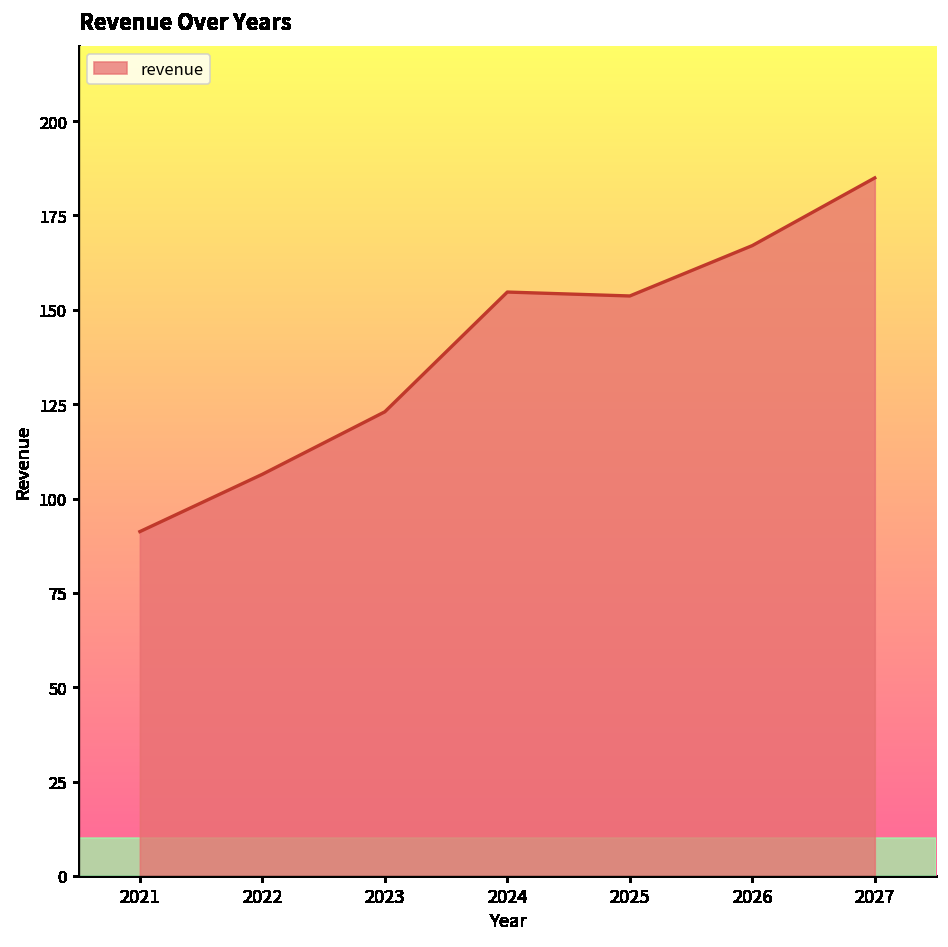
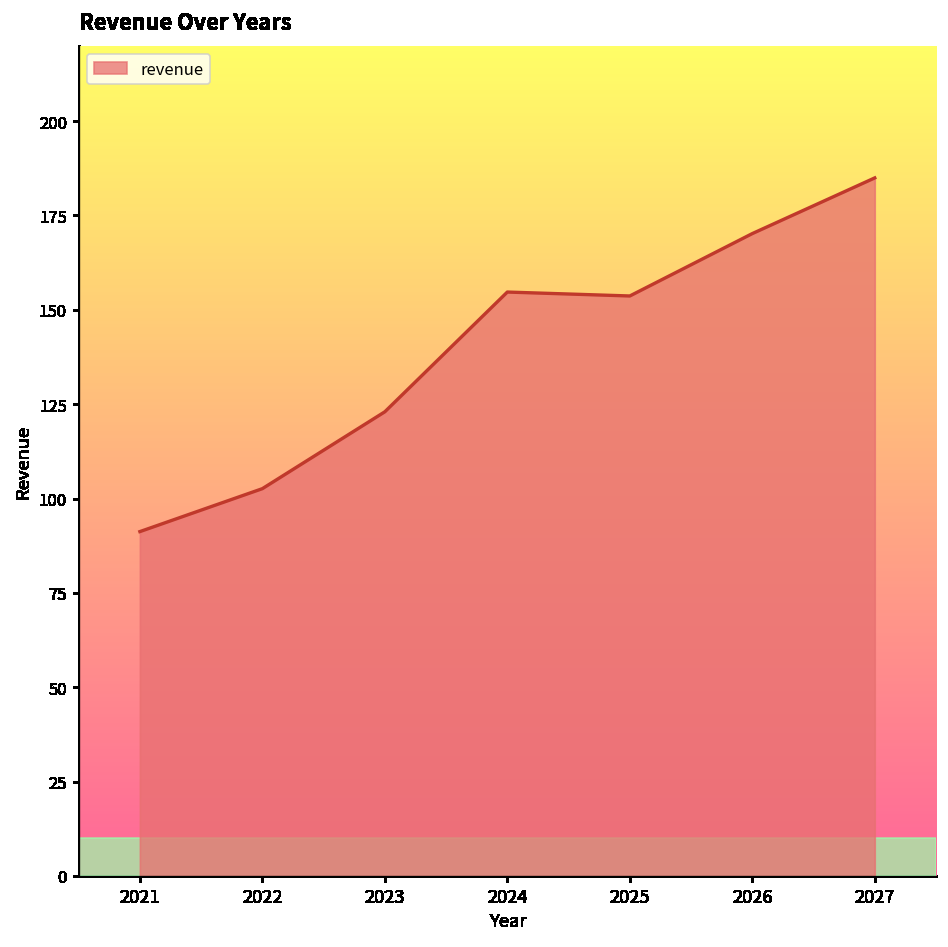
2022: 106 -> 103
2026: 167 -> 170
